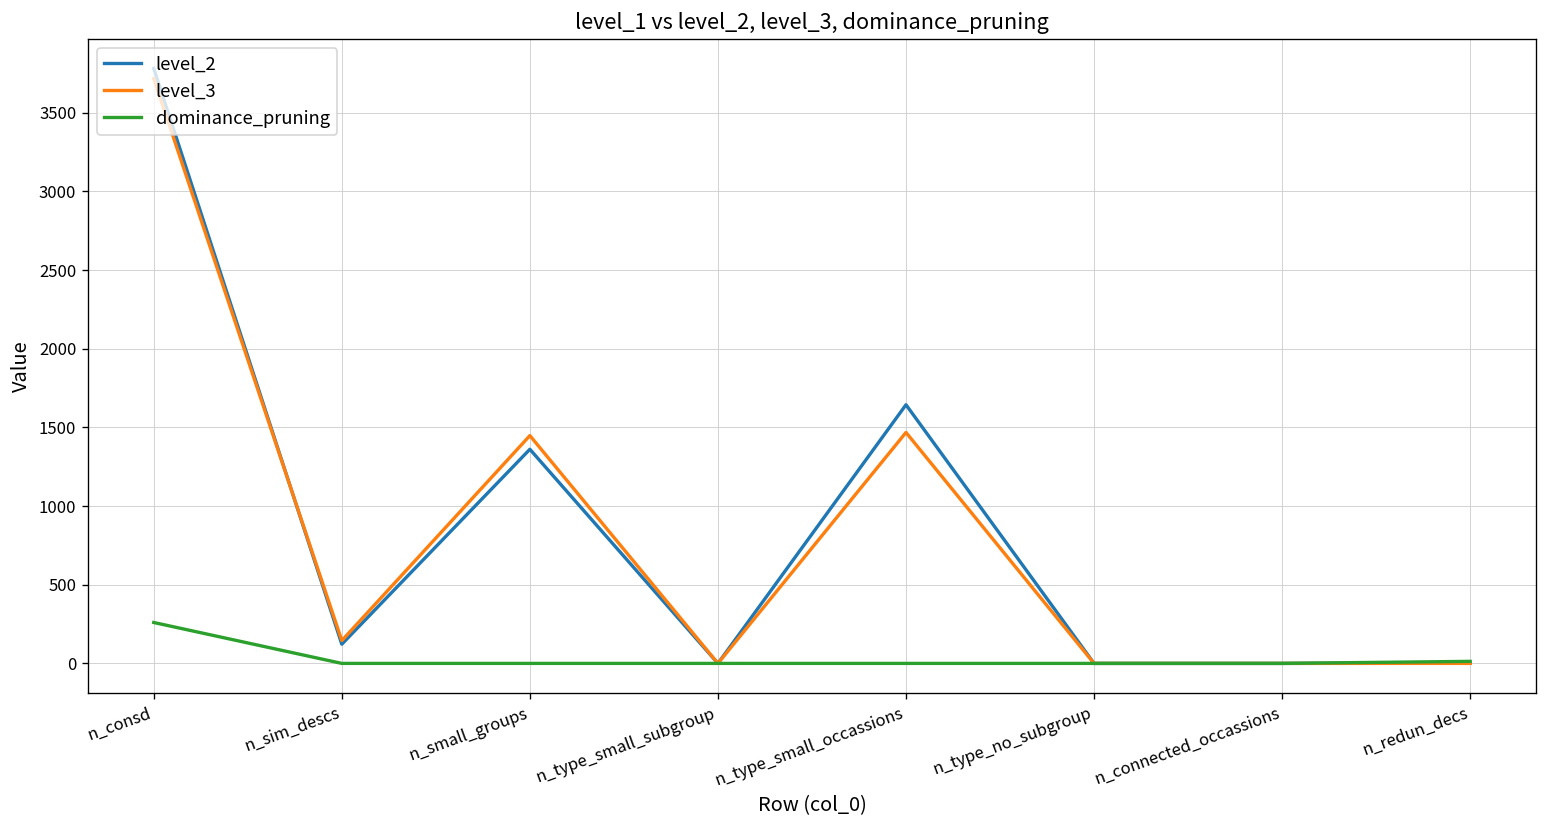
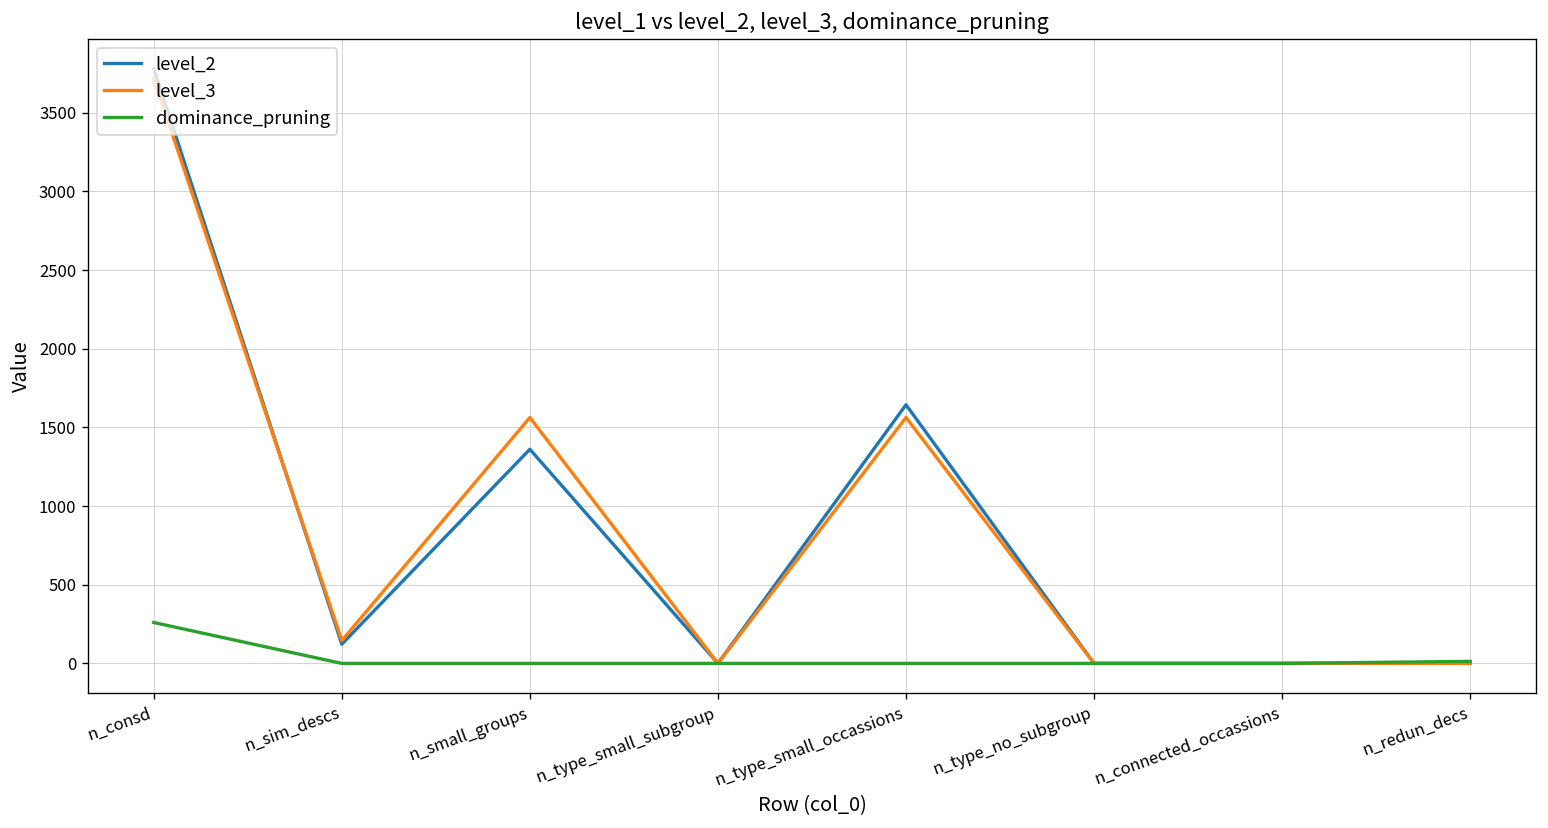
level_3, n_small_groups: 1450 -> 1560
level_3, n_type_small_occassions: 1470 -> 1560
